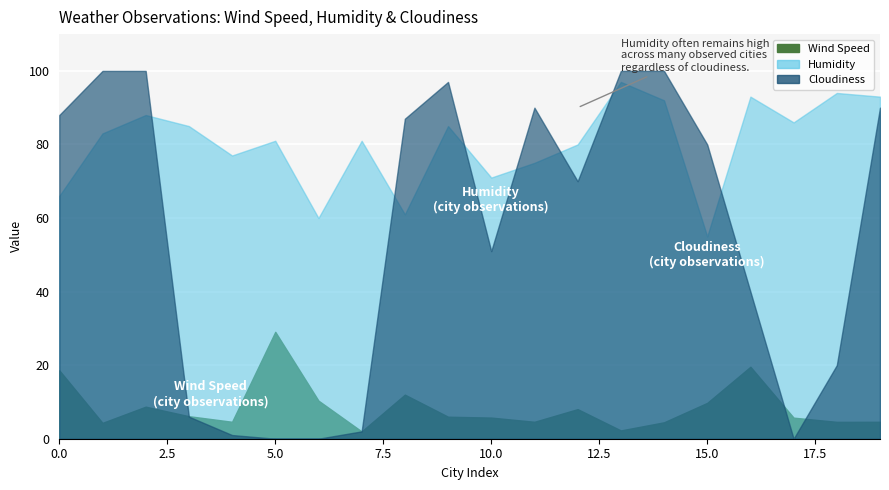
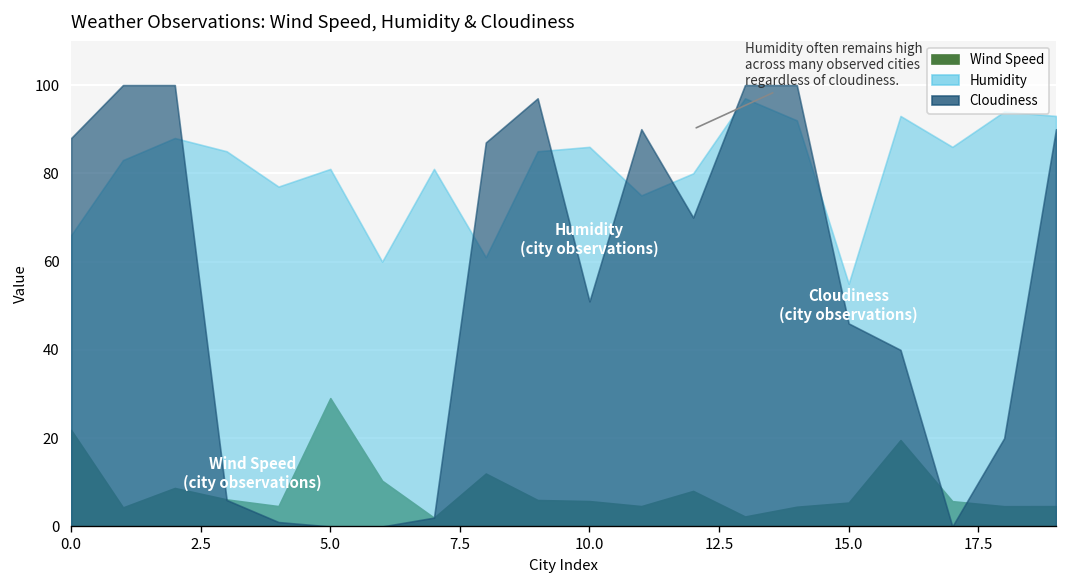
Wind Speed, 0.0: 19 -> 22
Humidity, 10.0: 71 -> 86
Wind Speed, 15.0: 10 -> 5
Cloudiness, 15.0: 80 -> 46
